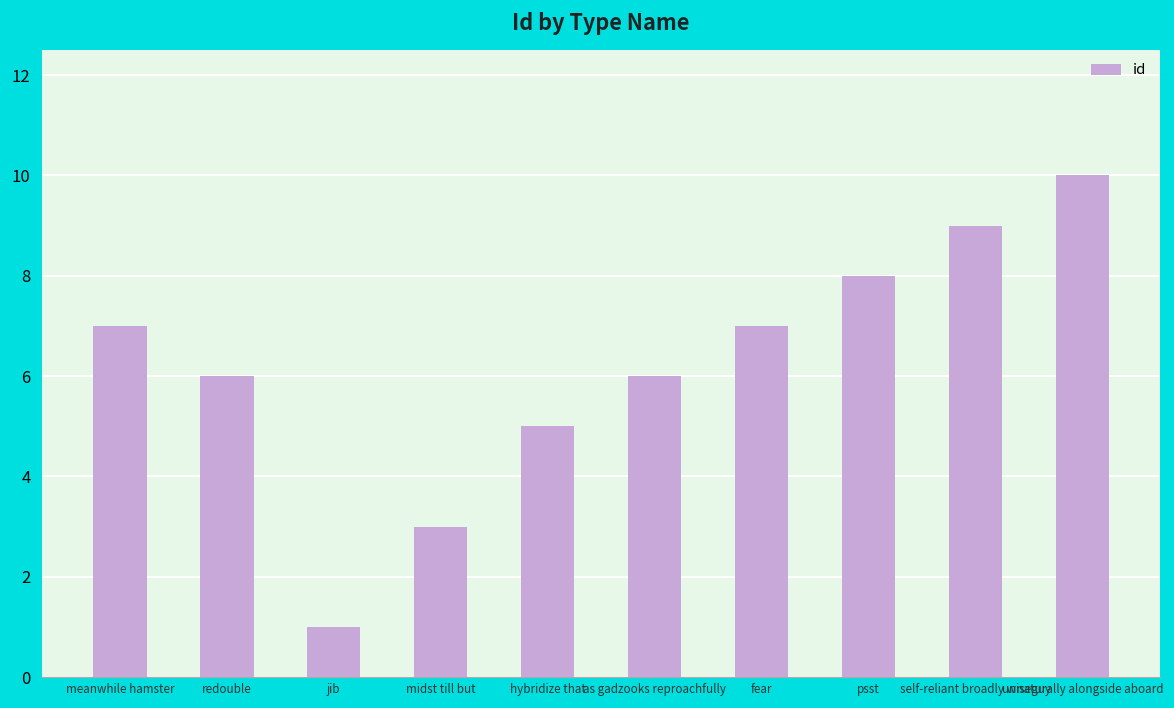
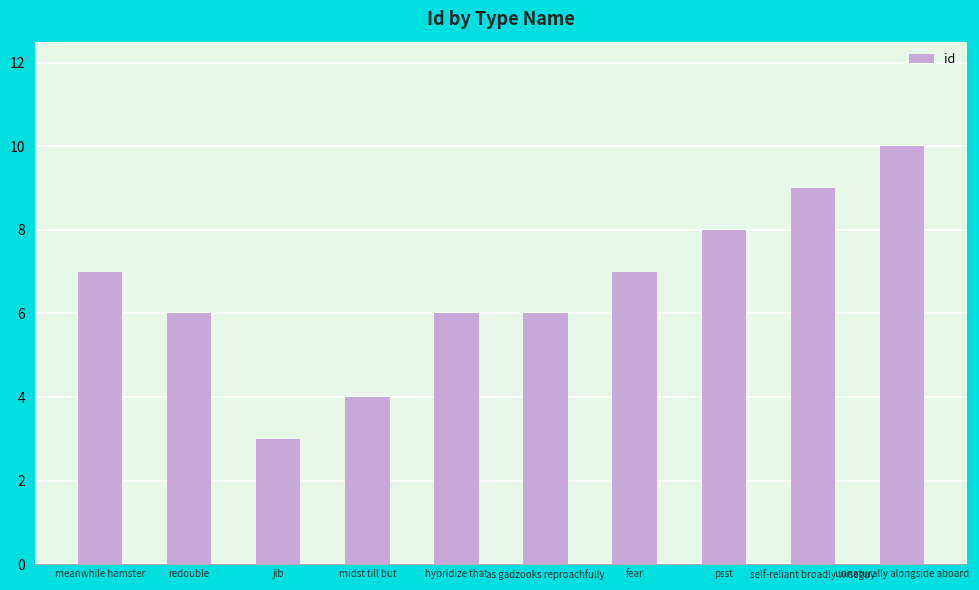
jib: 1 -> 3
midst till but: 3 -> 4
hybridize that: 5 -> 6
